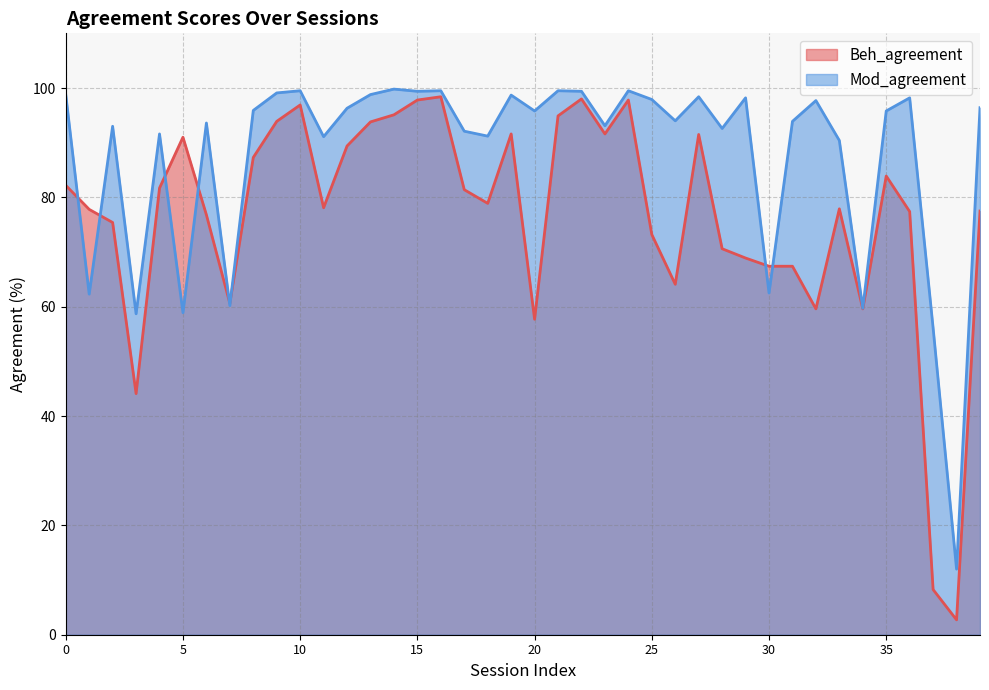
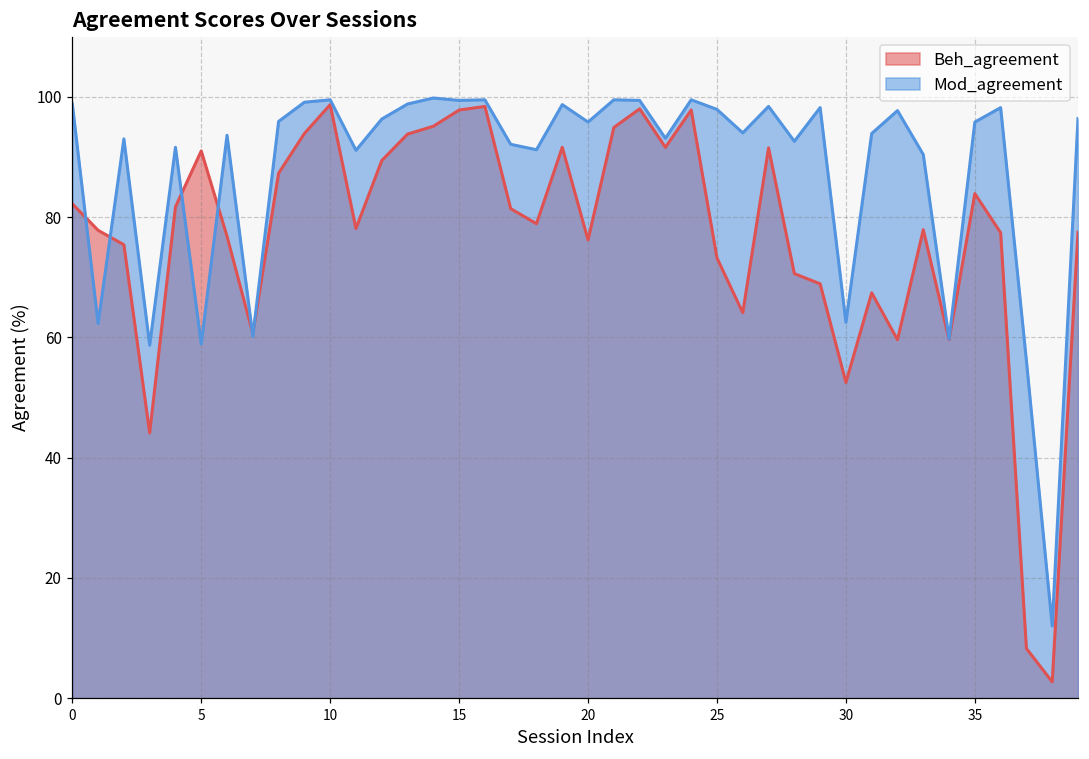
Beh_agreement, 10: 97 -> 99
Beh_agreement, 20: 58 -> 76
Beh_agreement, 30: 67 -> 53
